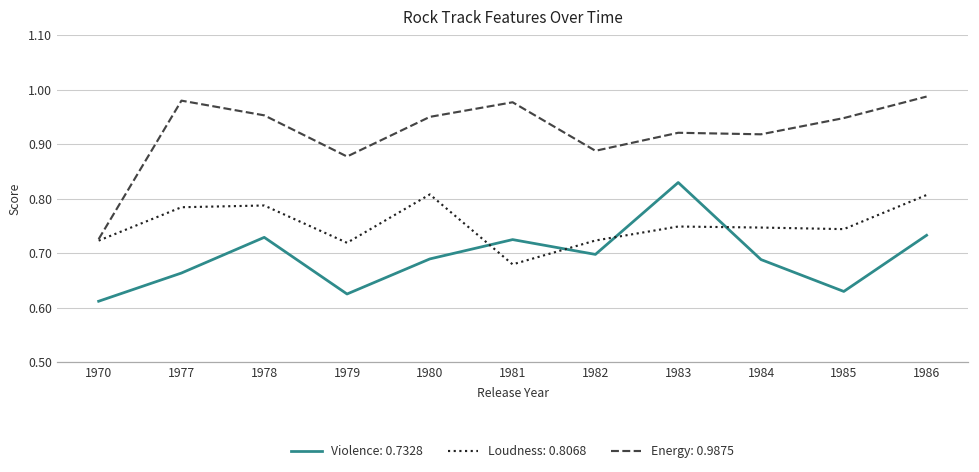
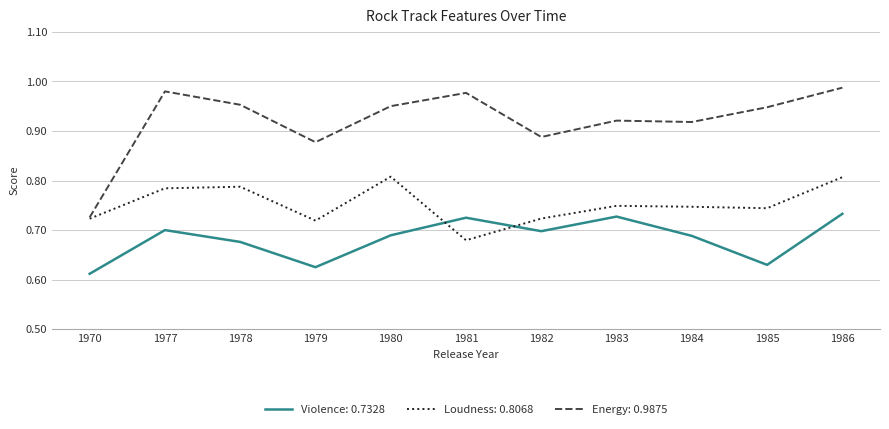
Violence: 0.7328, 1977: 0.66 -> 0.70
Violence: 0.7328, 1978: 0.73 -> 0.68
Violence: 0.7328, 1983: 0.83 -> 0.73
